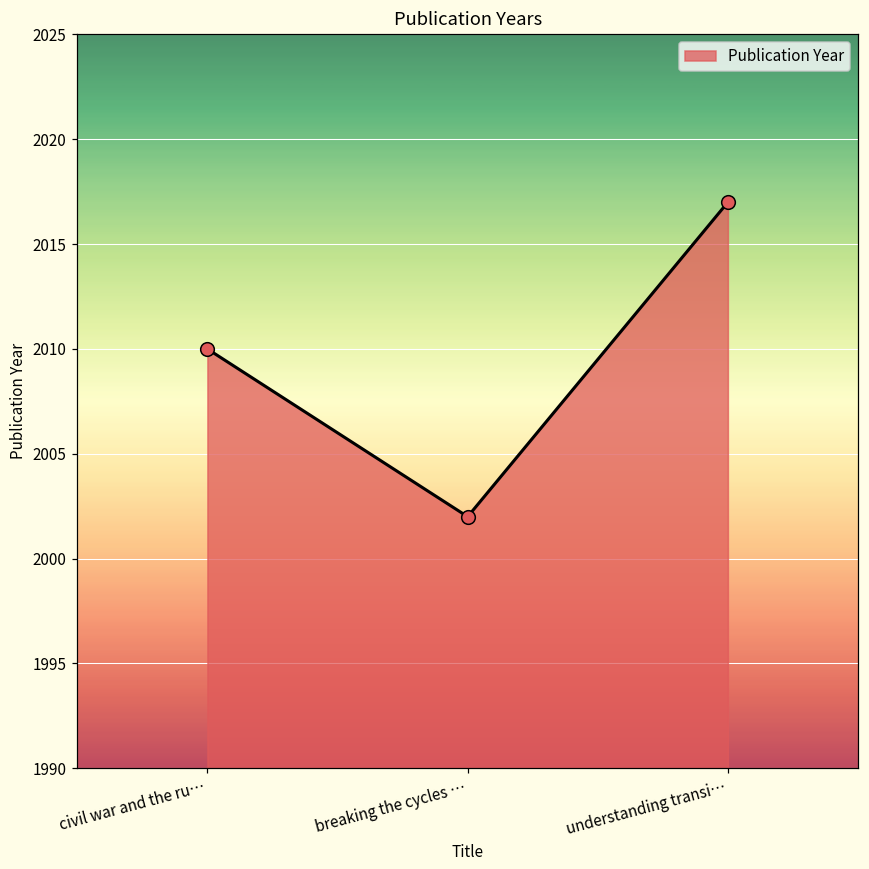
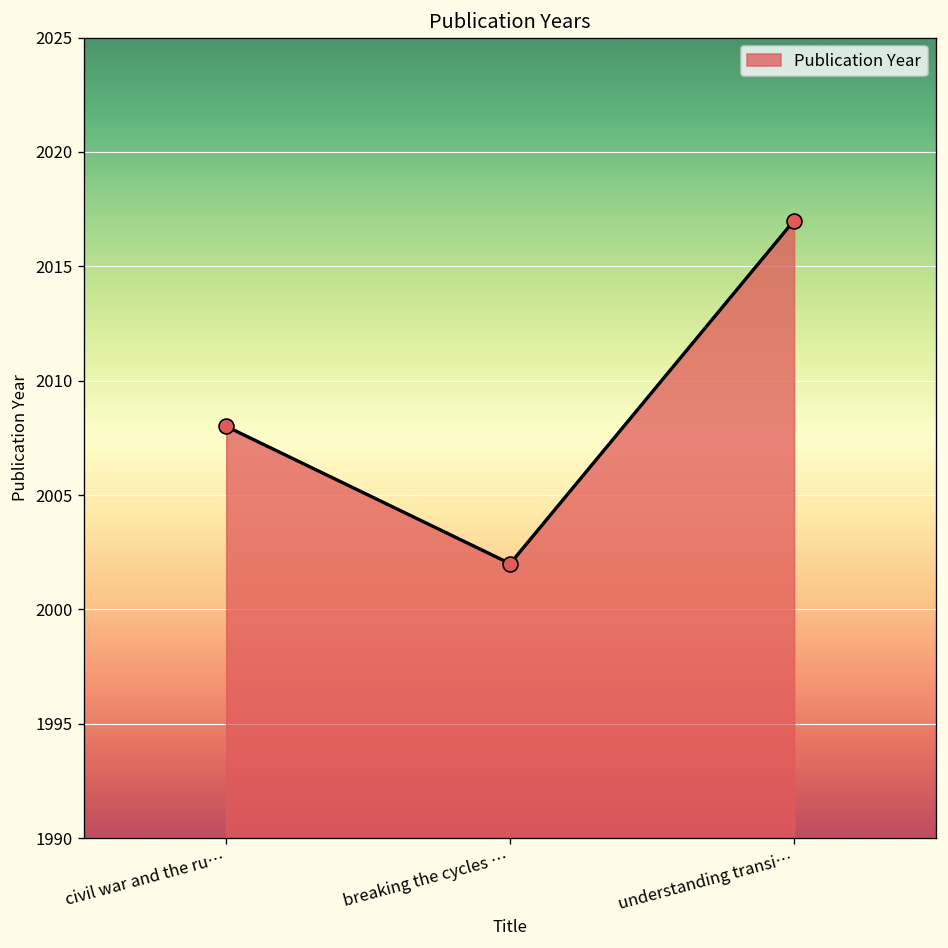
civil war and the ru…: 2010 -> 2008
